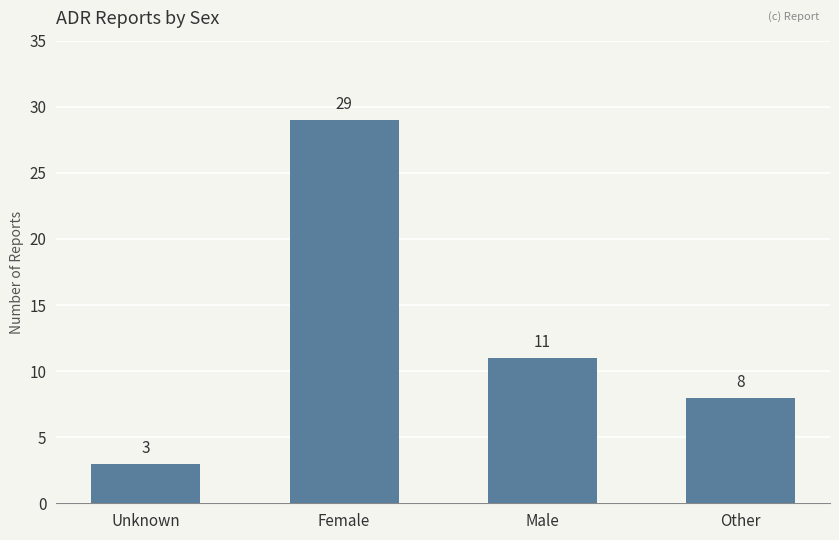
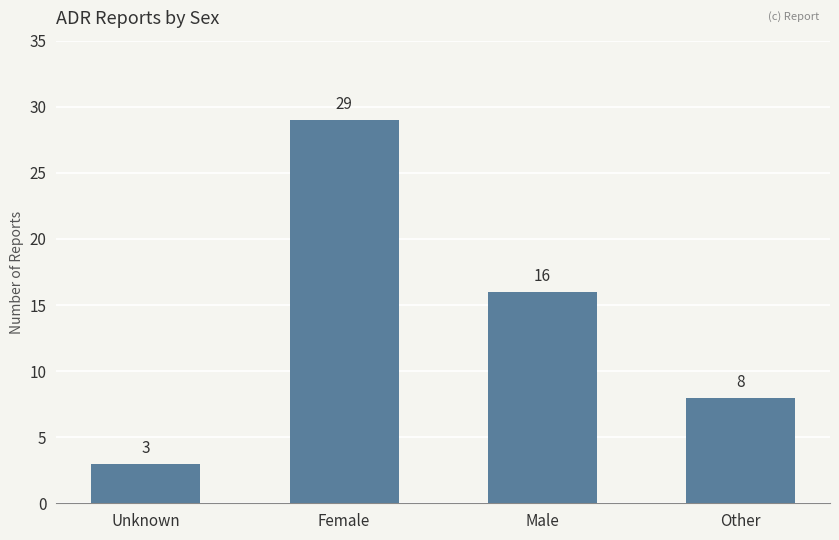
Male: 11 -> 16
